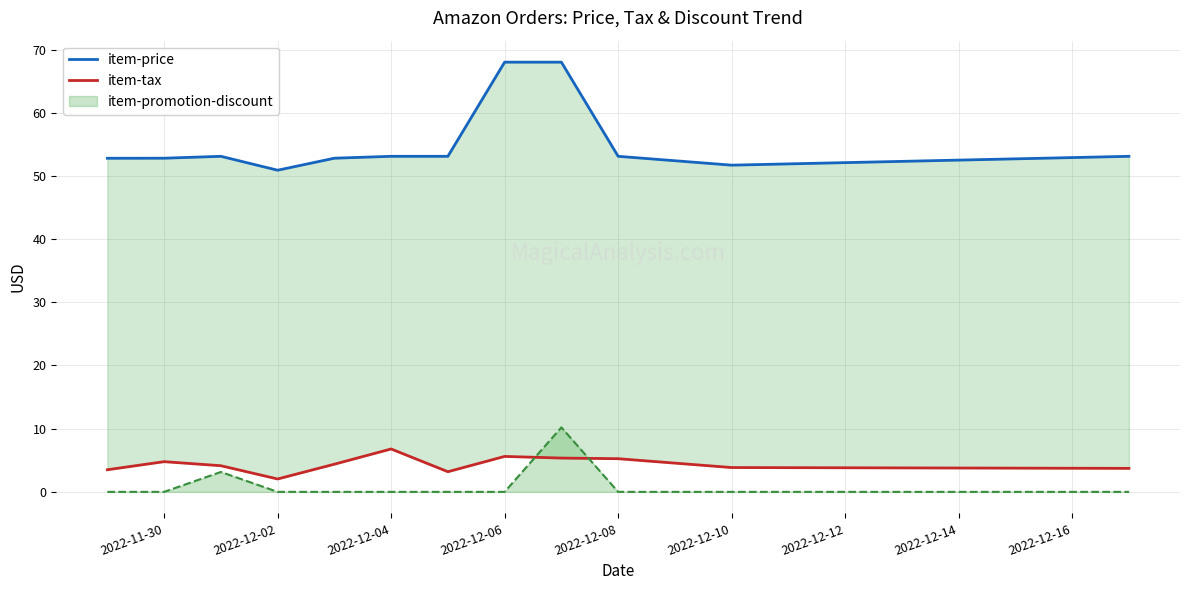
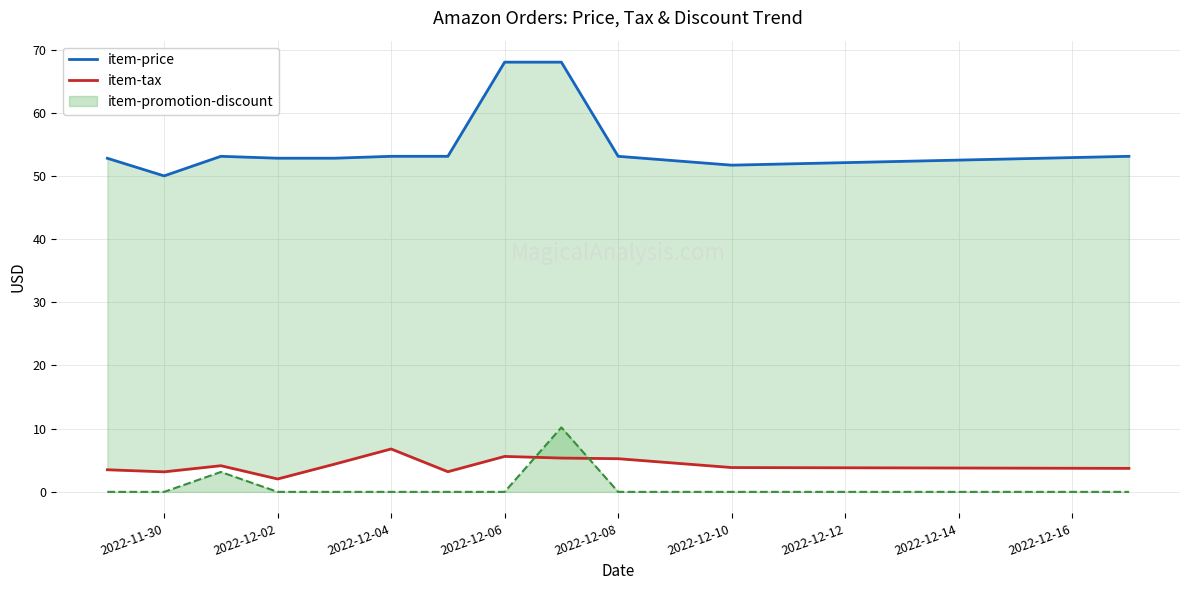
item-price, 2022-11-30: 53 -> 50
item-tax, 2022-11-30: 5 -> 3
item-price, 2022-12-02: 51 -> 53
